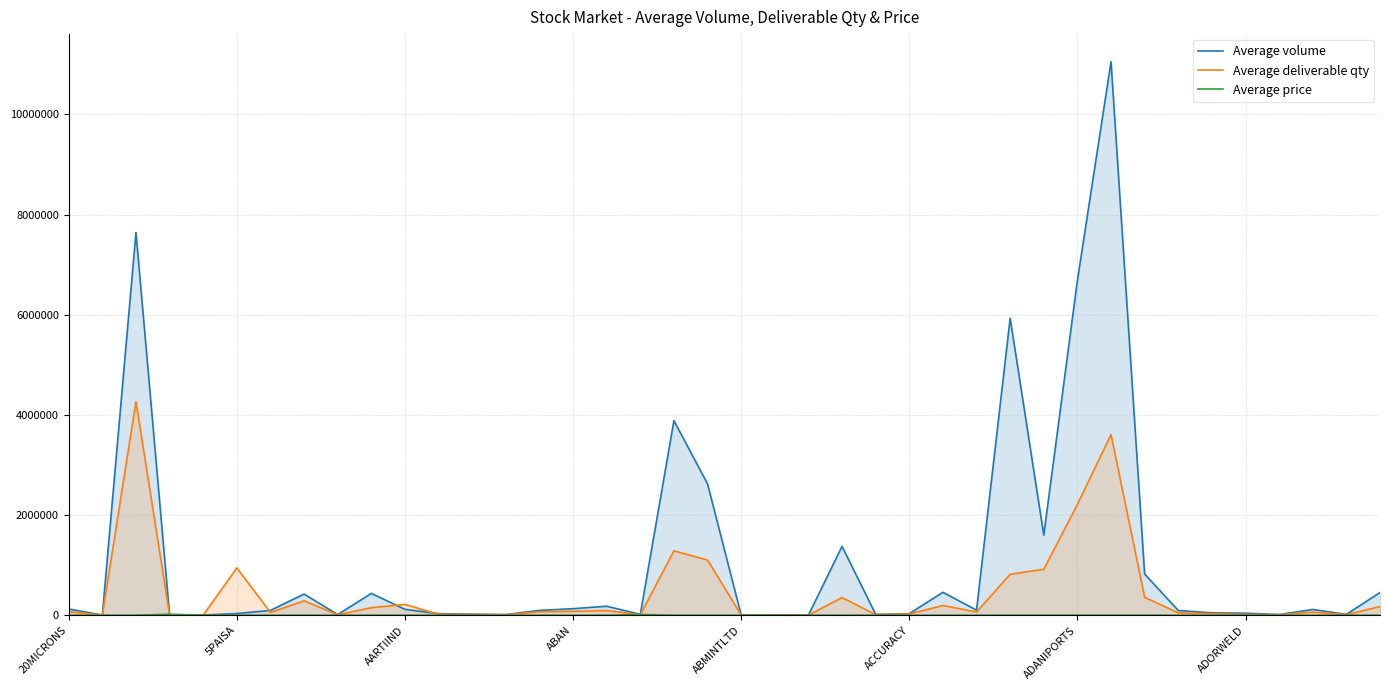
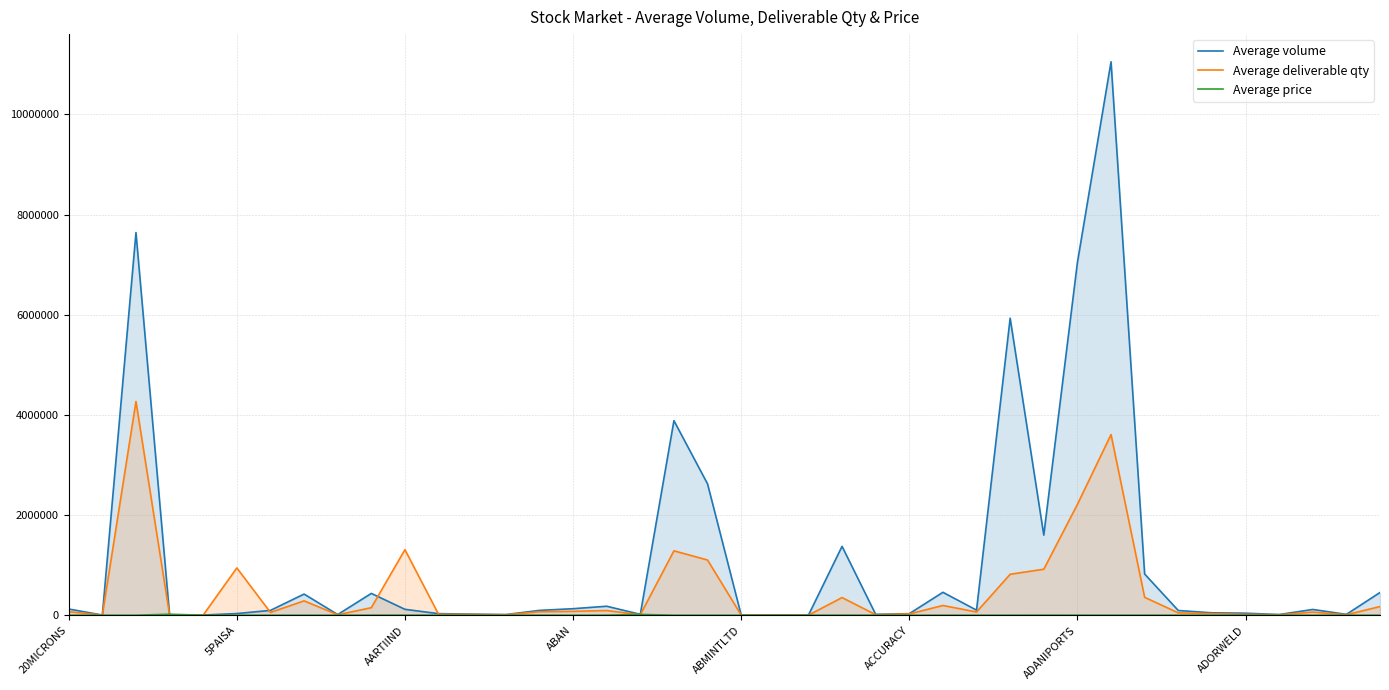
Average deliverable qty, AARTIIND: 200000 -> 1300000
Average volume, ADANIPORTS: 6700000 -> 7000000
